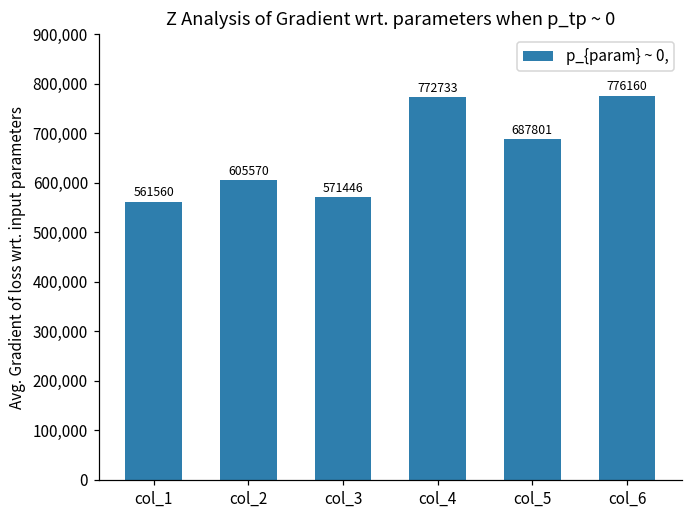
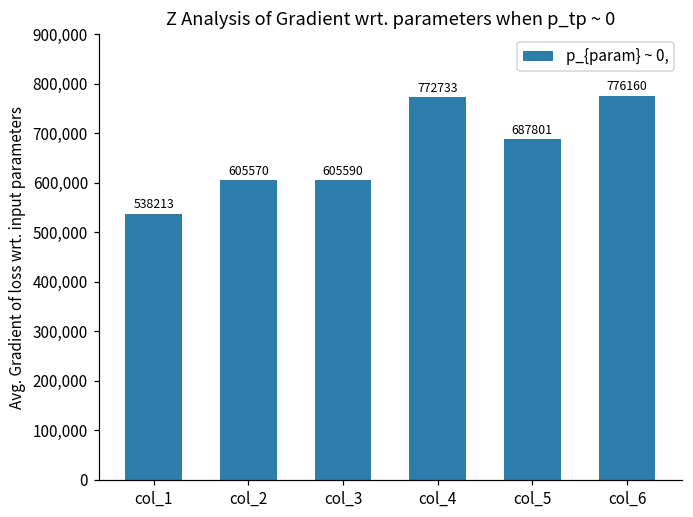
col_1: 561560 -> 538213
col_3: 571446 -> 605590
